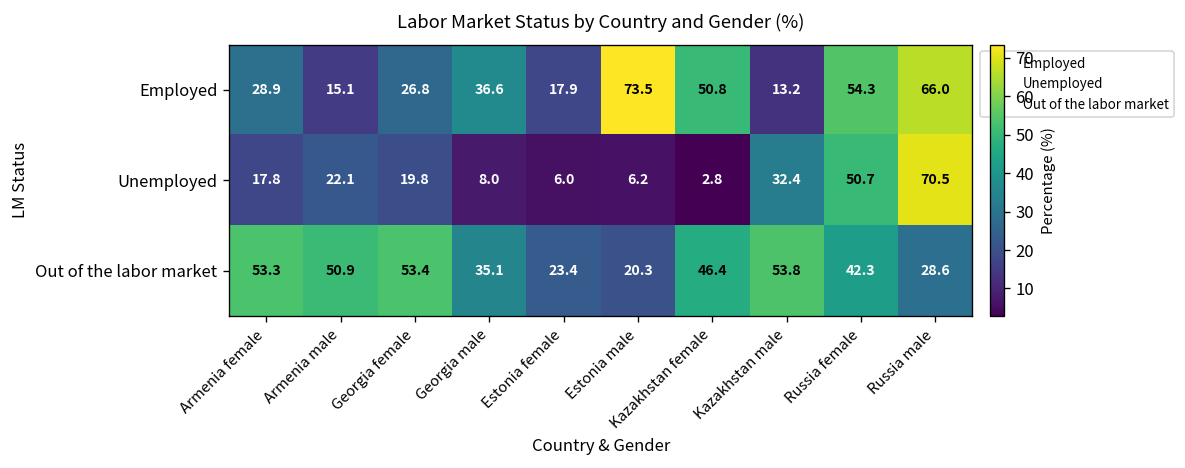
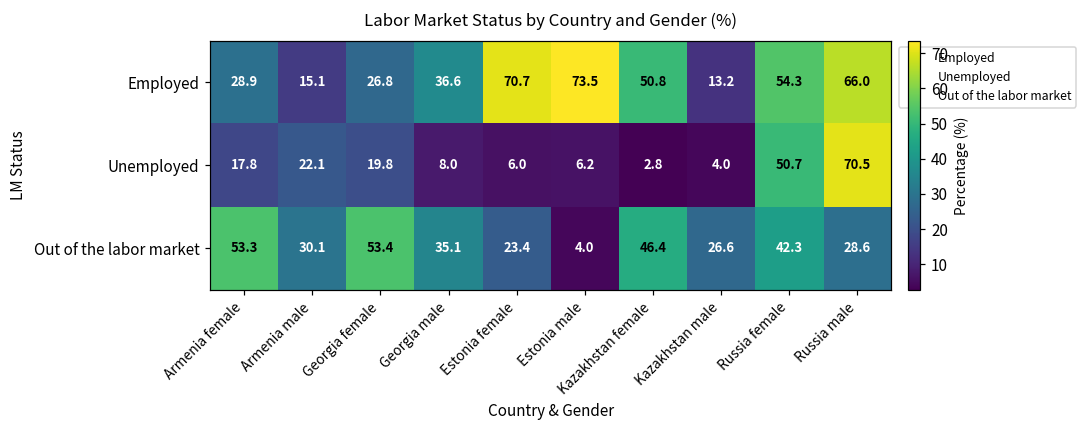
Employed, Estonia female: 17.9 -> 70.7
Unemployed, Kazakhstan male: 32.4 -> 4.0
Out of the labor market, Armenia male: 50.9 -> 30.1
Out of the labor market, Estonia male: 20.3 -> 4.0
Out of the labor market, Kazakhstan male: 53.8 -> 26.6
